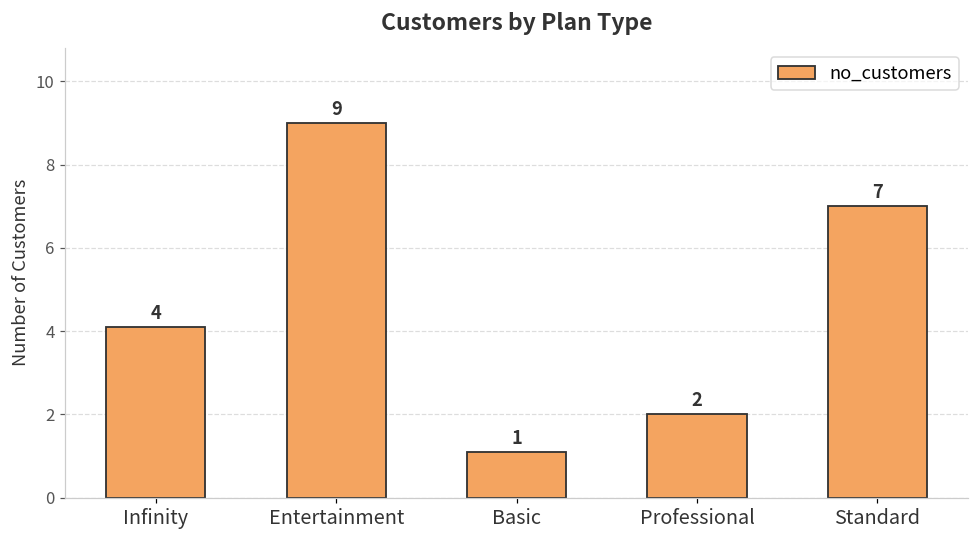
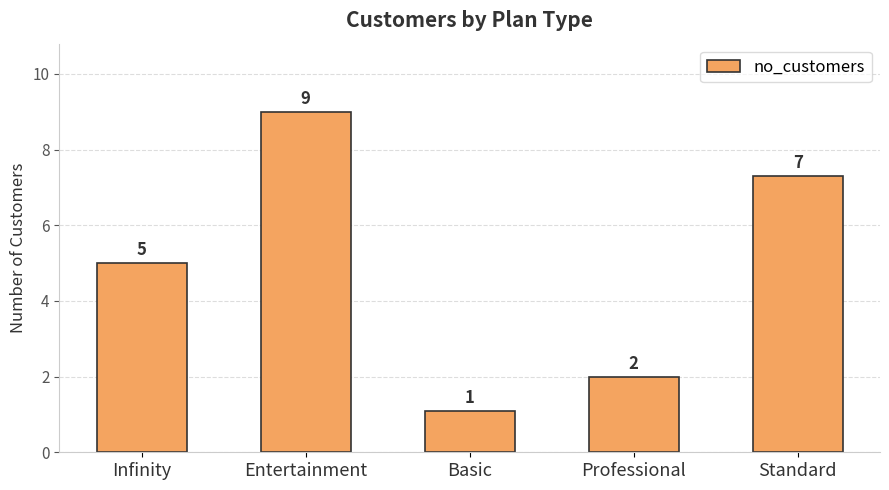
Infinity: 4 -> 5
Standard: 7.0 -> 7.3
